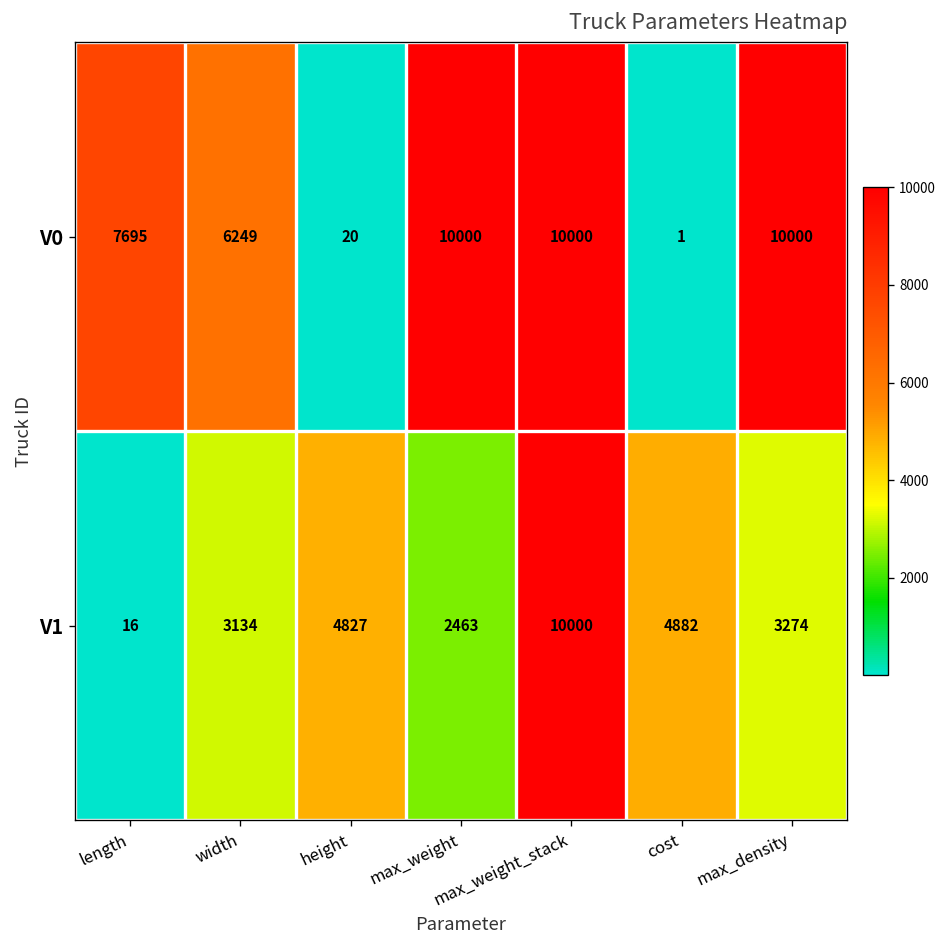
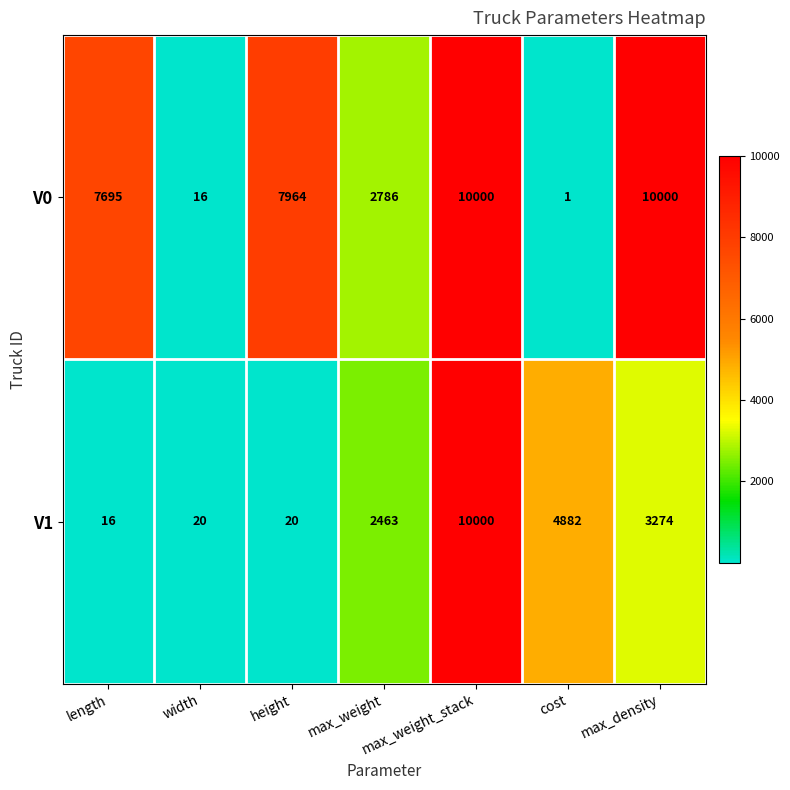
V0, width: 6249 -> 16
V0, height: 20 -> 7964
V0, max_weight: 10000 -> 2786
V1, width: 3134 -> 20
V1, height: 4827 -> 20
